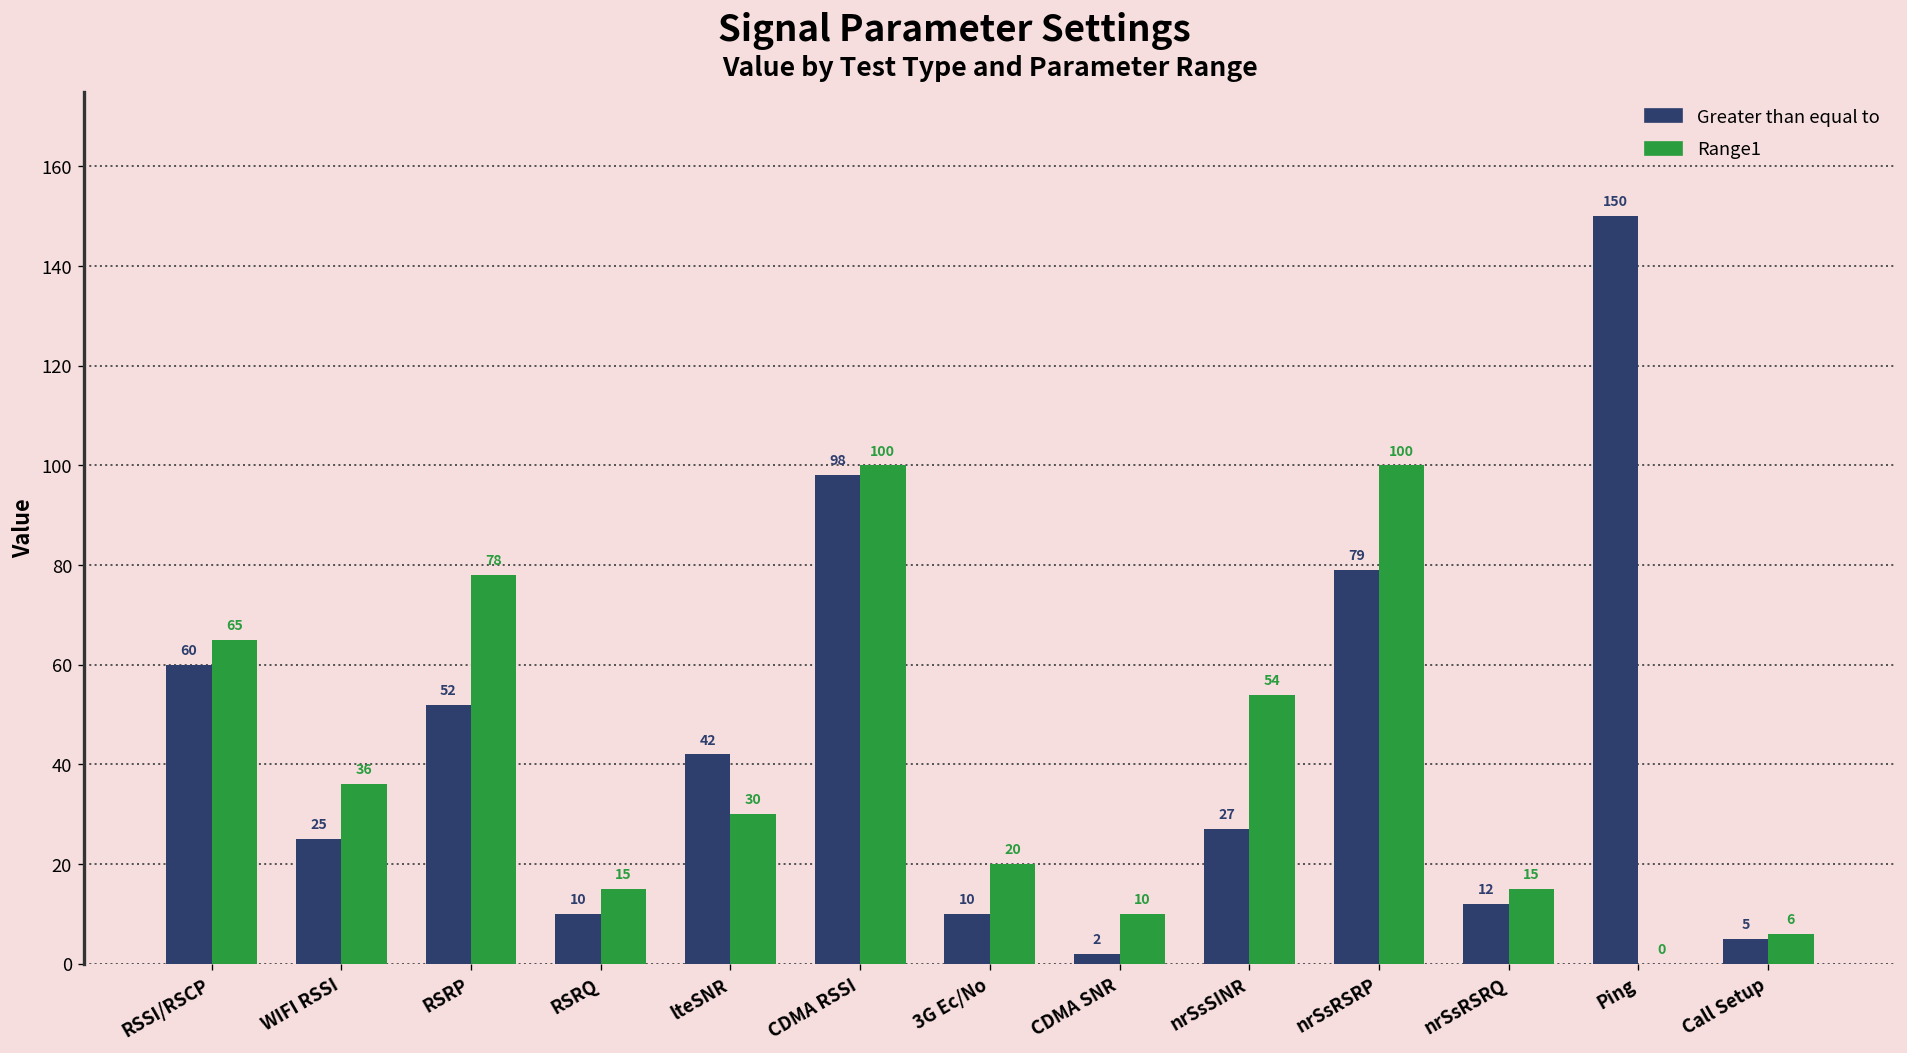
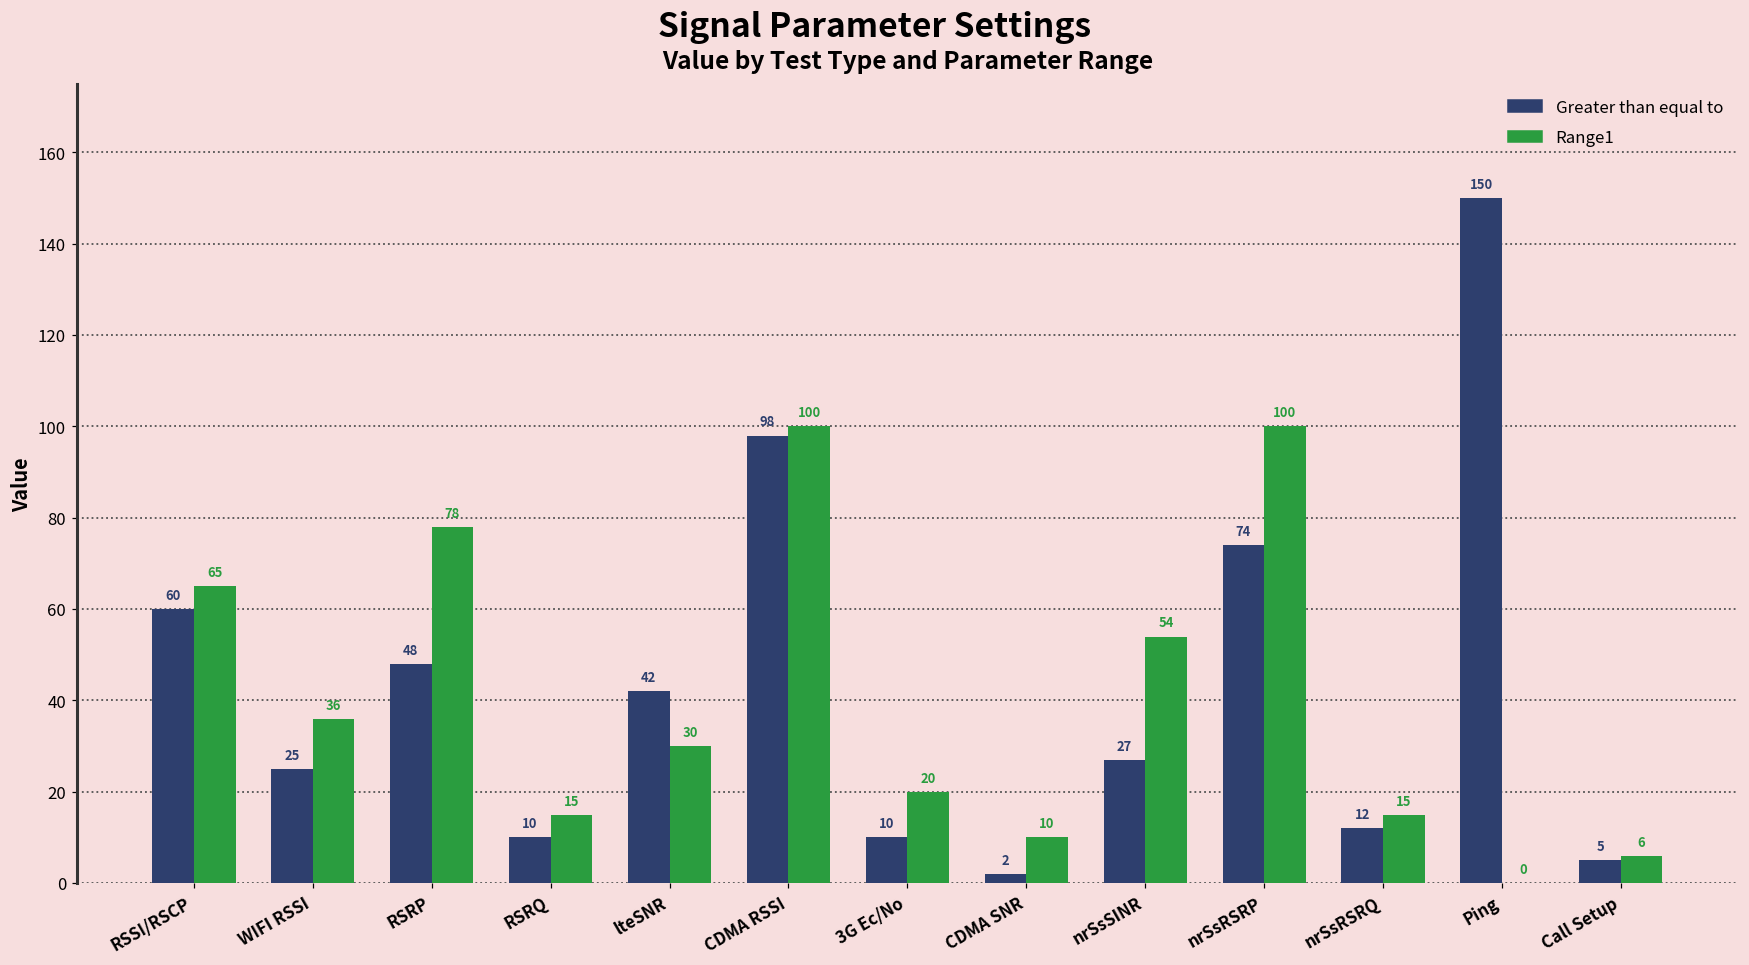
Greater than equal to, RSRP: 52 -> 48
Greater than equal to, nrSsRSRP: 79 -> 74
